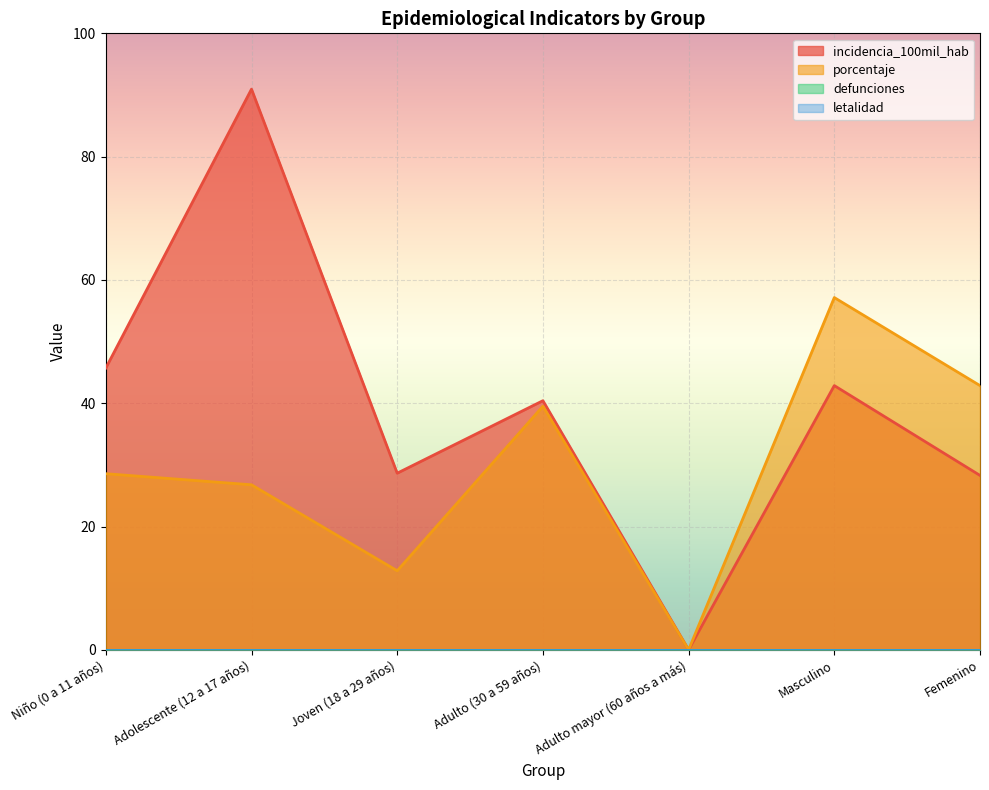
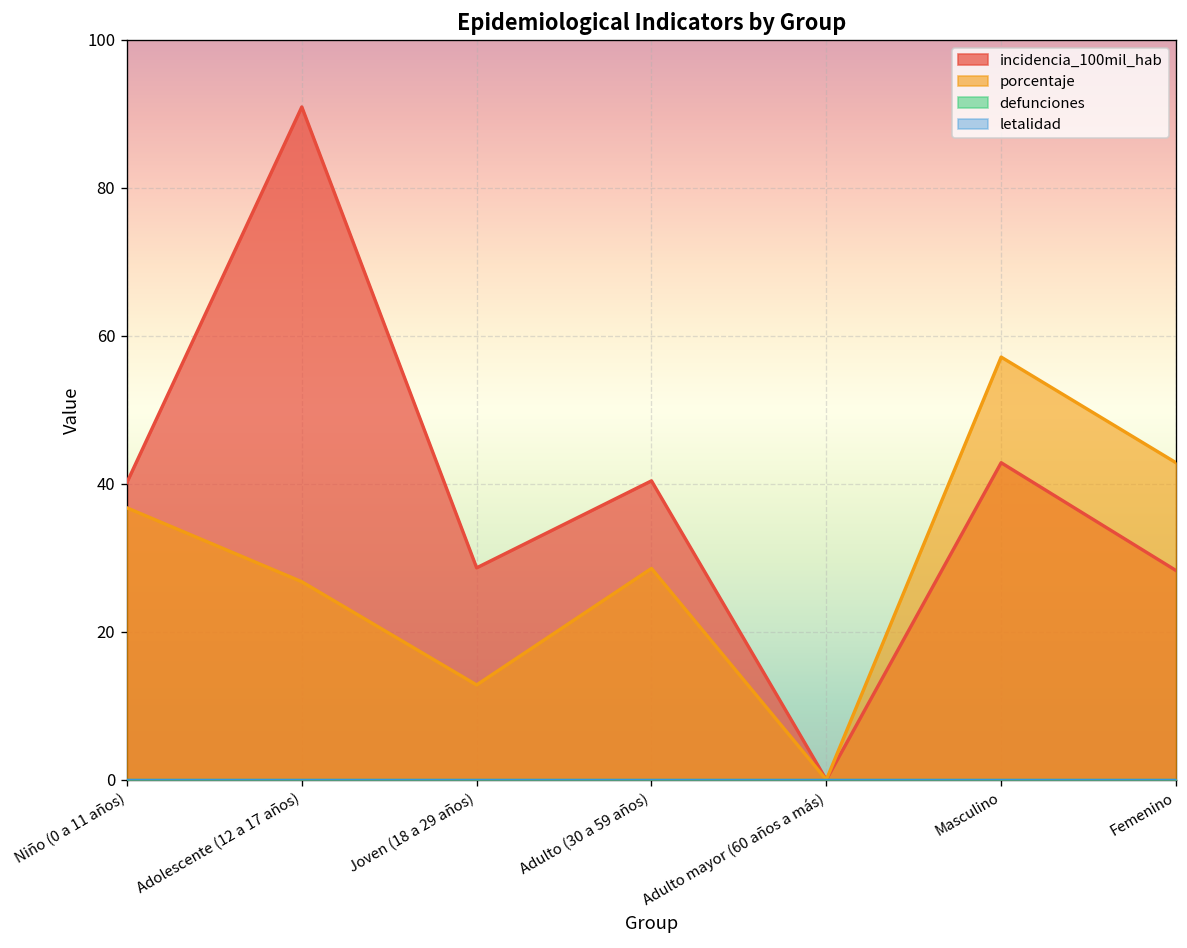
incidencia_100mil_hab, Niño (0 a 11 años): 46 -> 40
porcentaje, Niño (0 a 11 años): 29 -> 37
porcentaje, Adulto (30 a 59 años): 40 -> 29
